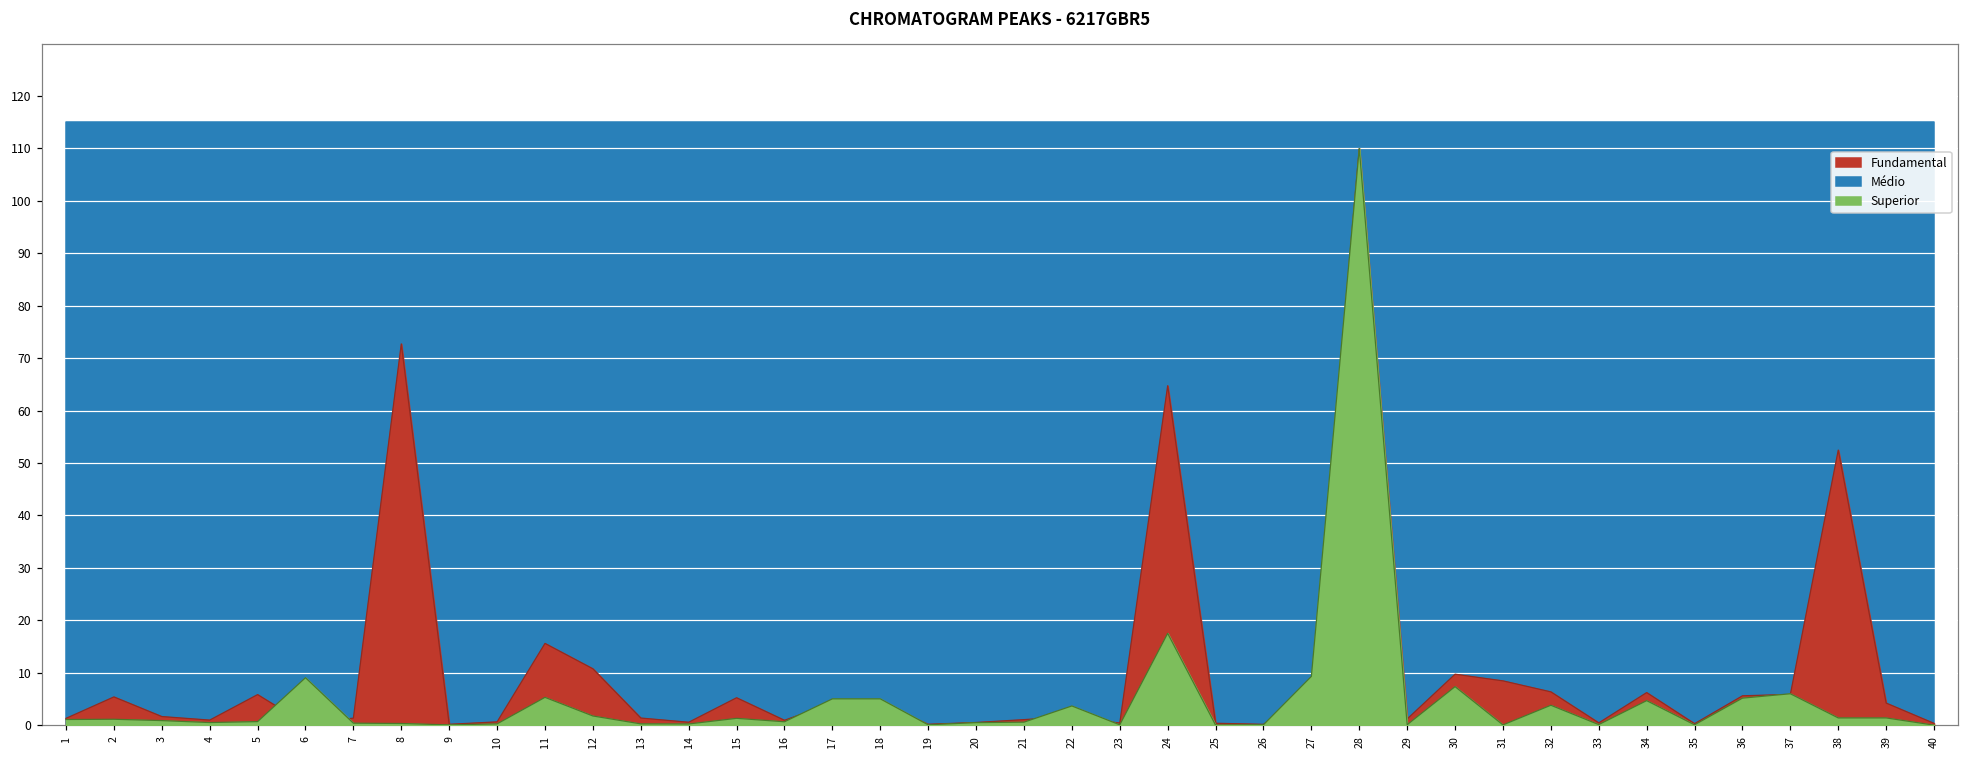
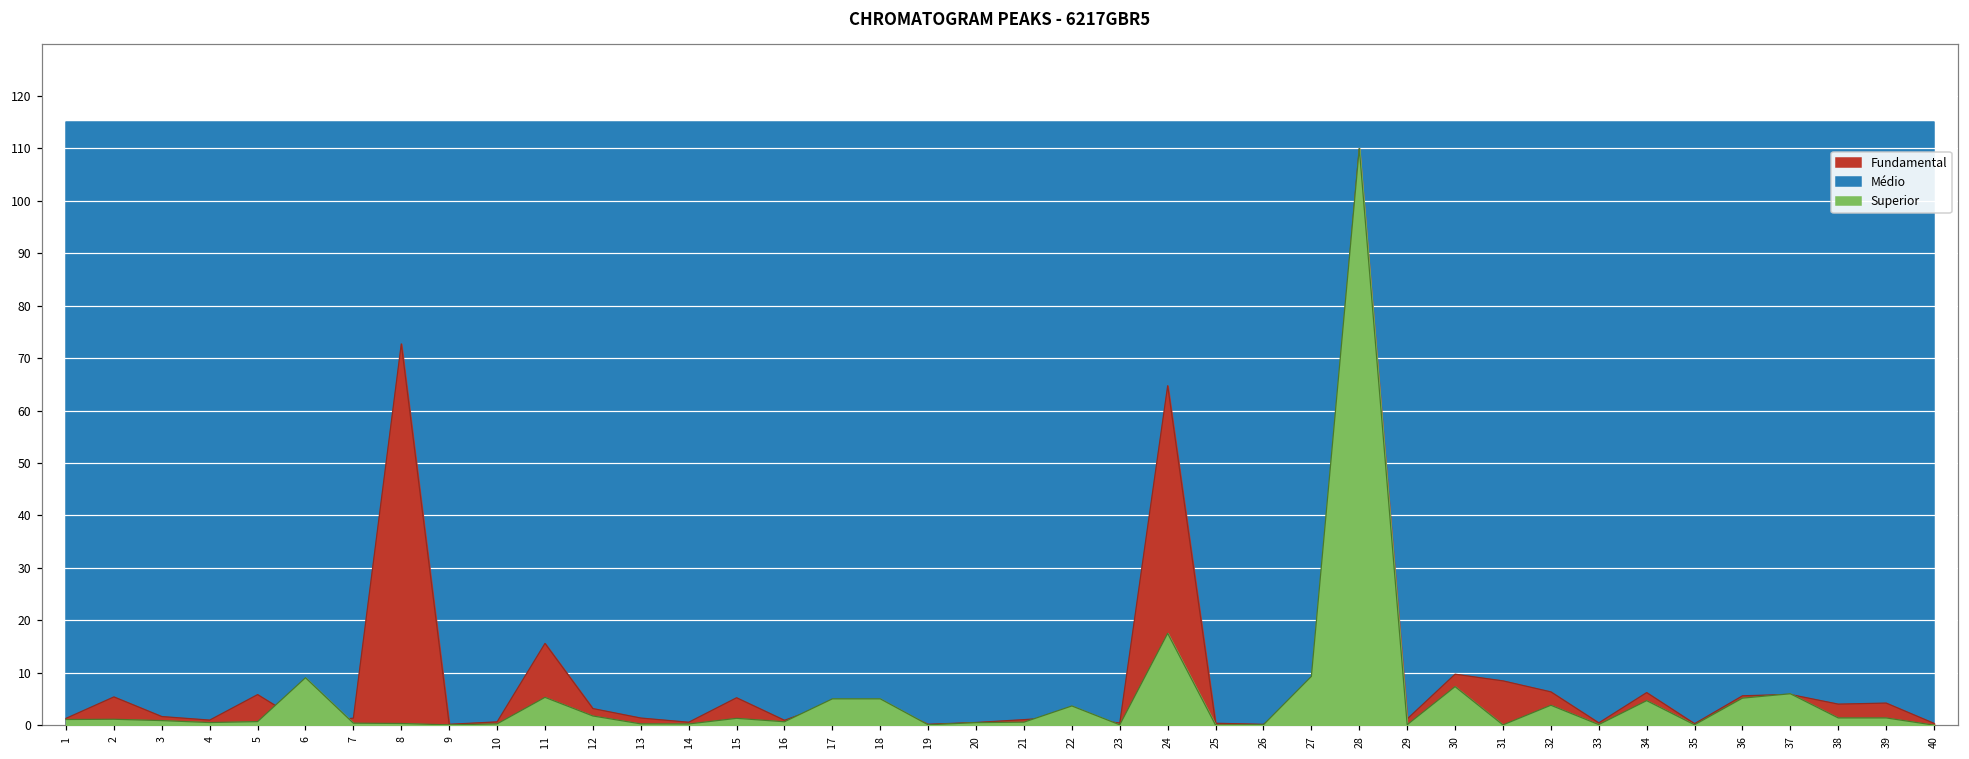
Fundamental, 12: 11 -> 3
Fundamental, 38: 52 -> 4
